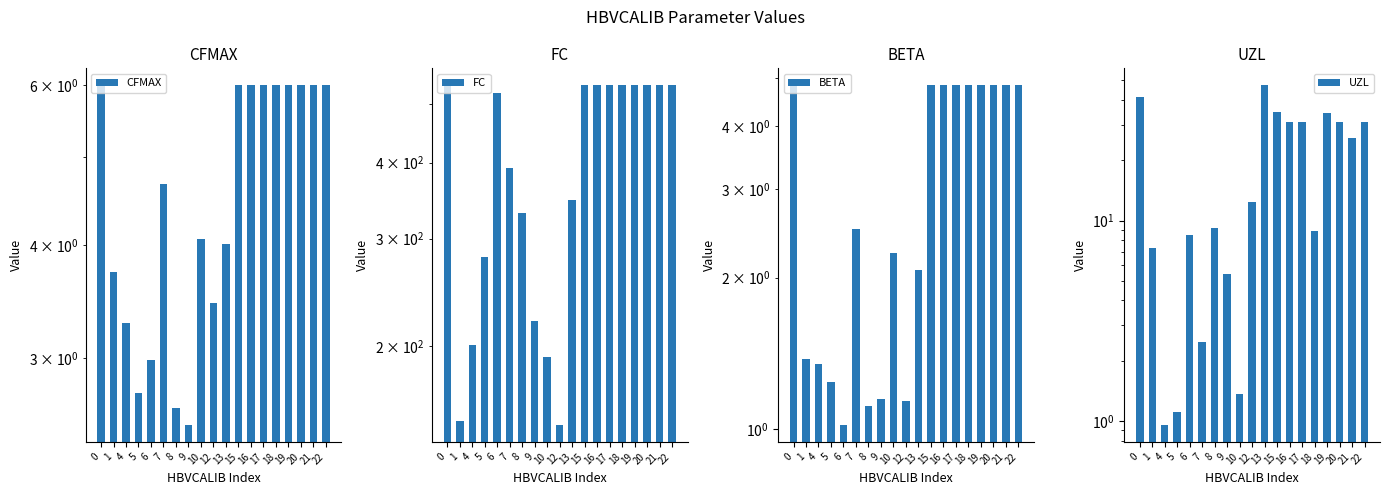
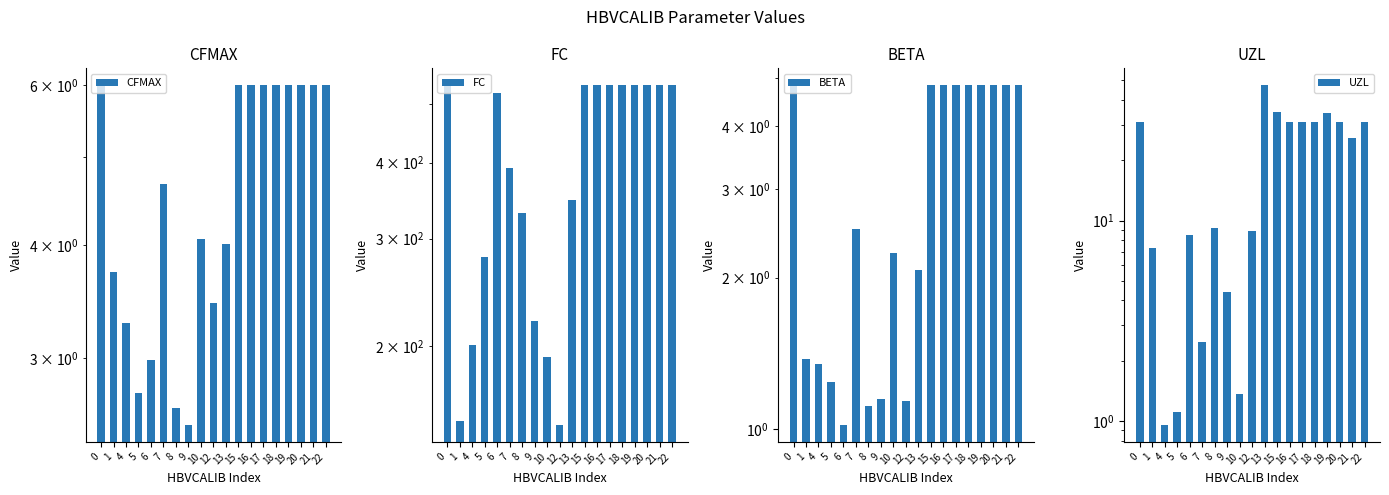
UZL, 0: 41 -> 31
UZL, 9: 5.4 -> 4.4
UZL, 12: 12 -> 9
UZL, 18: 9 -> 31
